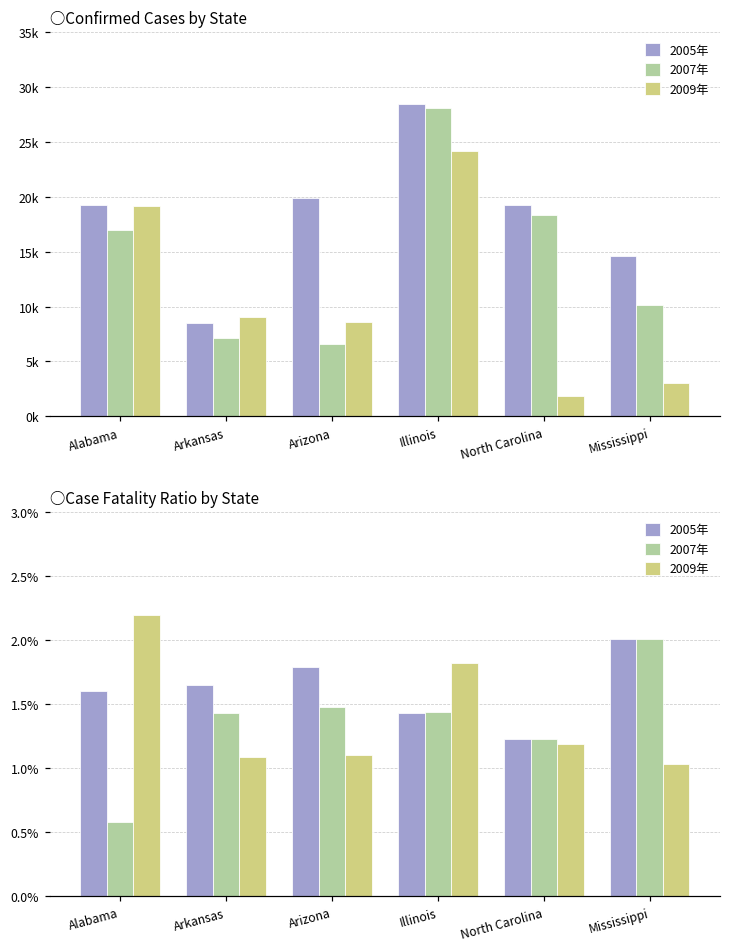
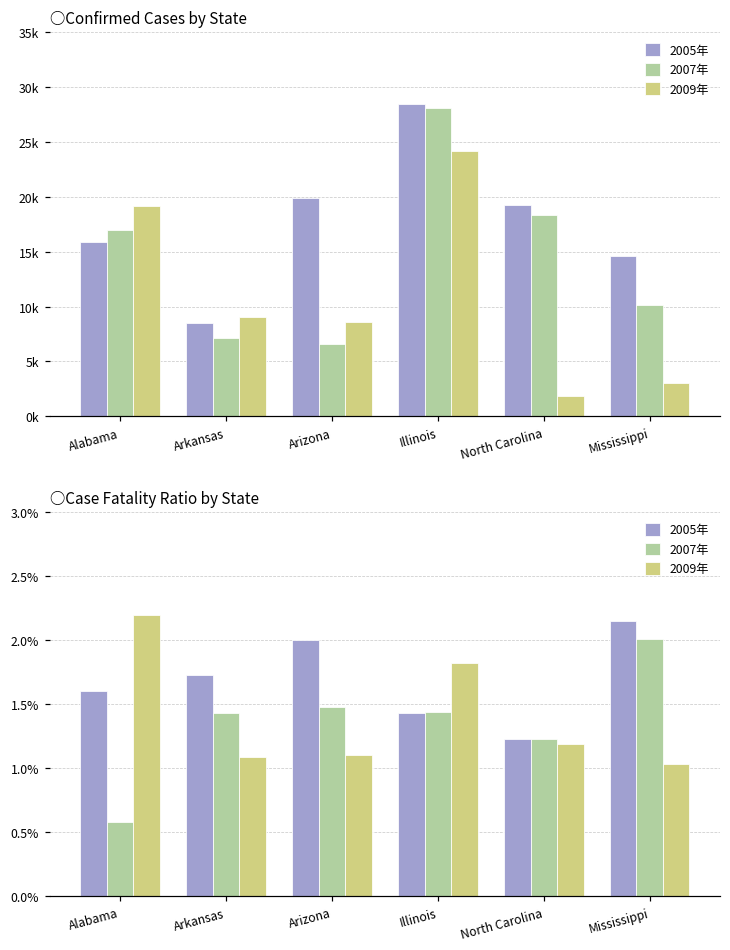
○Confirmed Cases by State, 2005年, Alabama: 19000 -> 16000
○Case Fatality Ratio by State, 2005年, Arkansas: 1.65% -> 1.73%
○Case Fatality Ratio by State, 2005年, Arizona: 1.79% -> 2.00%
○Case Fatality Ratio by State, 2005年, Mississippi: 2.01% -> 2.15%
